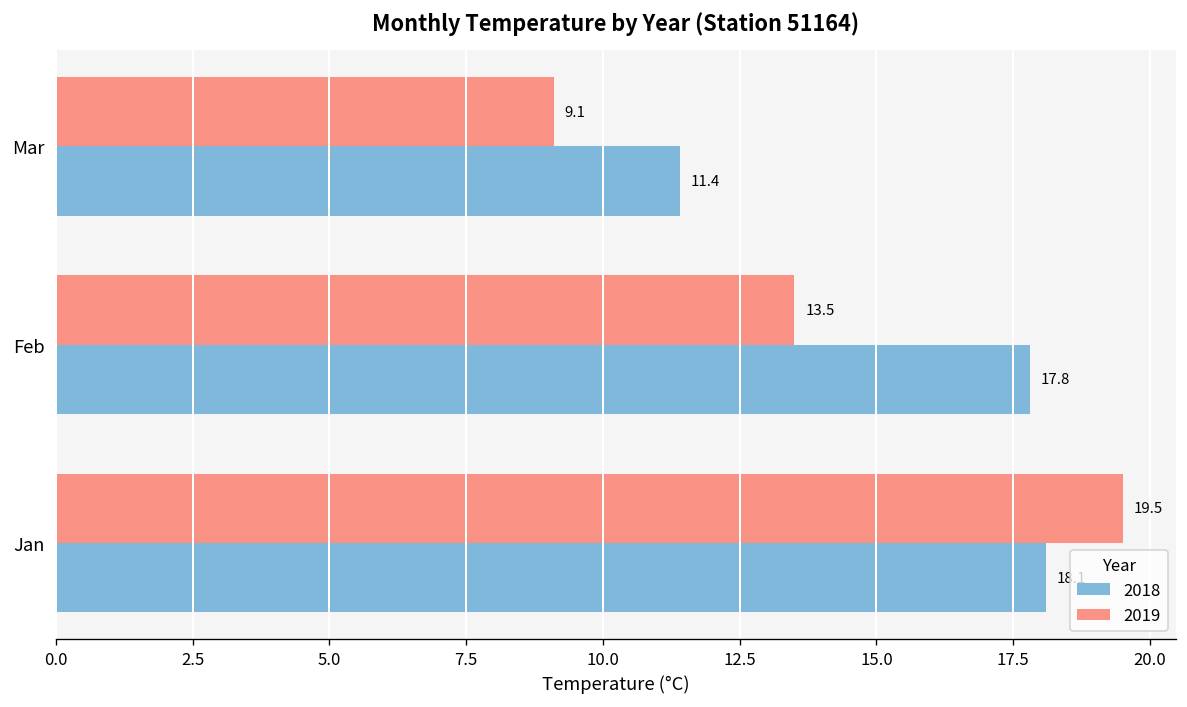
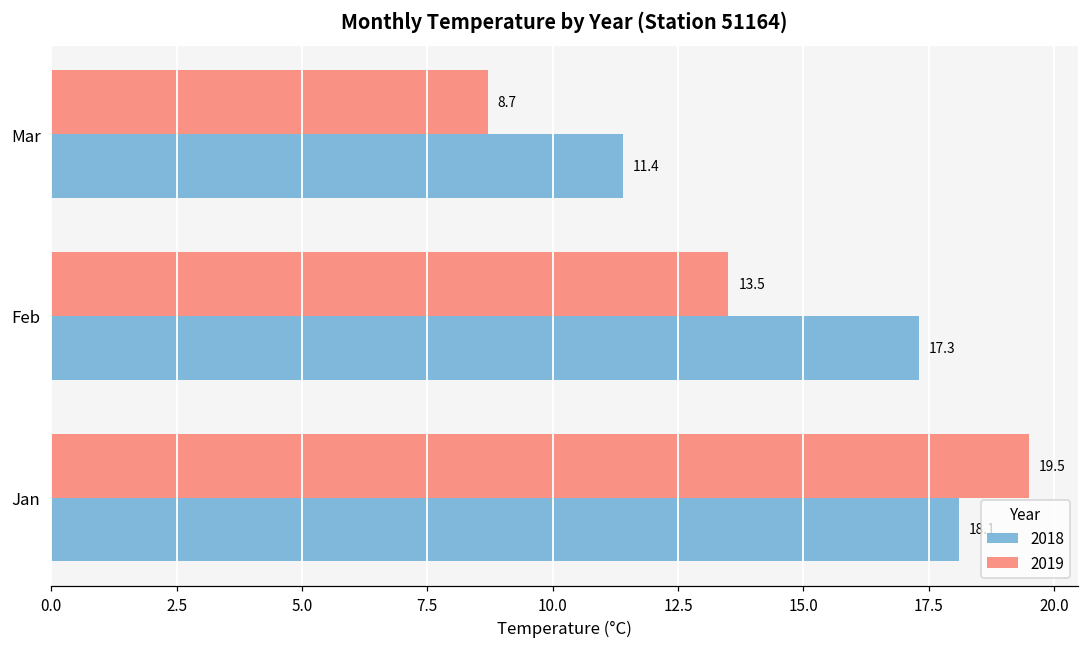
2019, Mar: 9.1 -> 8.7
2018, Feb: 17.8 -> 17.3
